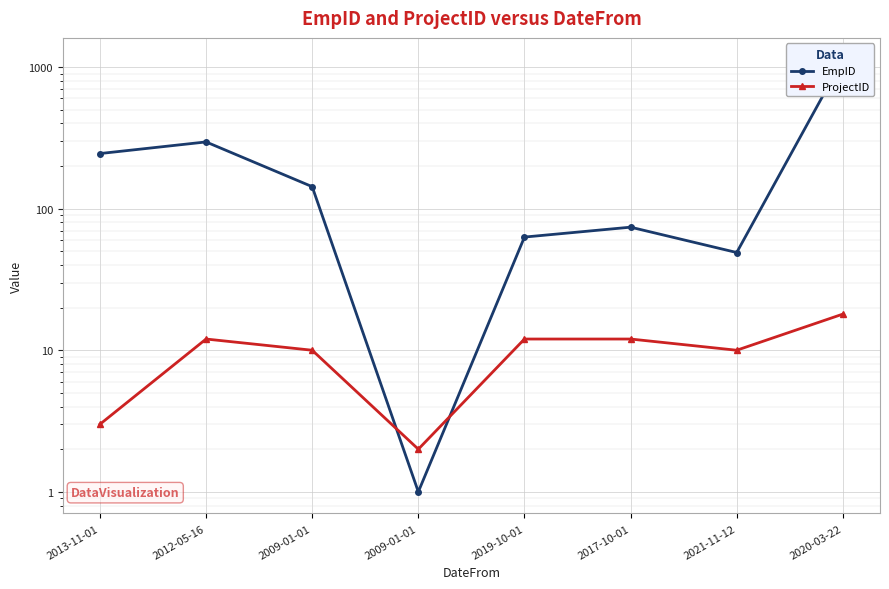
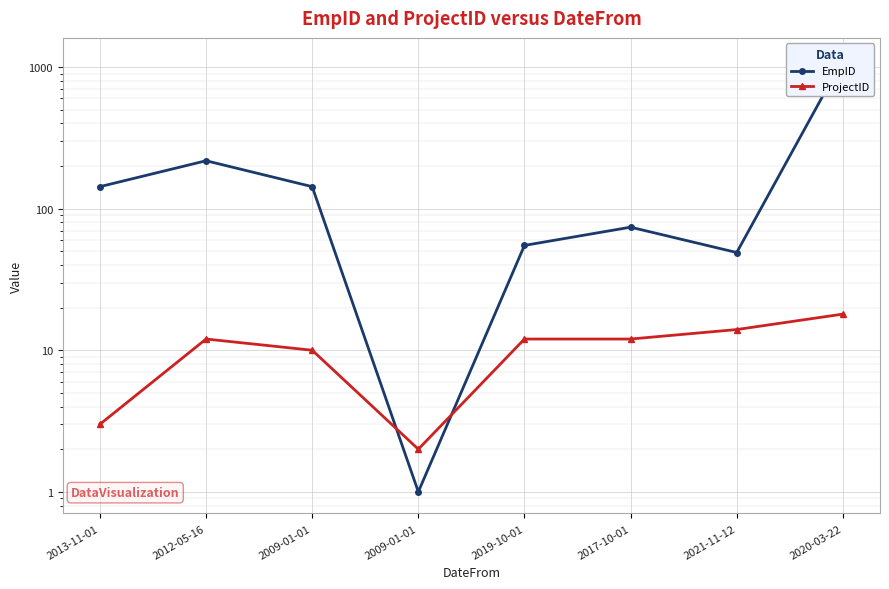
EmpID, 2013-11-01: 250 -> 140
EmpID, 2012-05-16: 300 -> 220
EmpID, 2019-10-01: 60 -> 55
ProjectID, 2021-11-12: 10 -> 14
